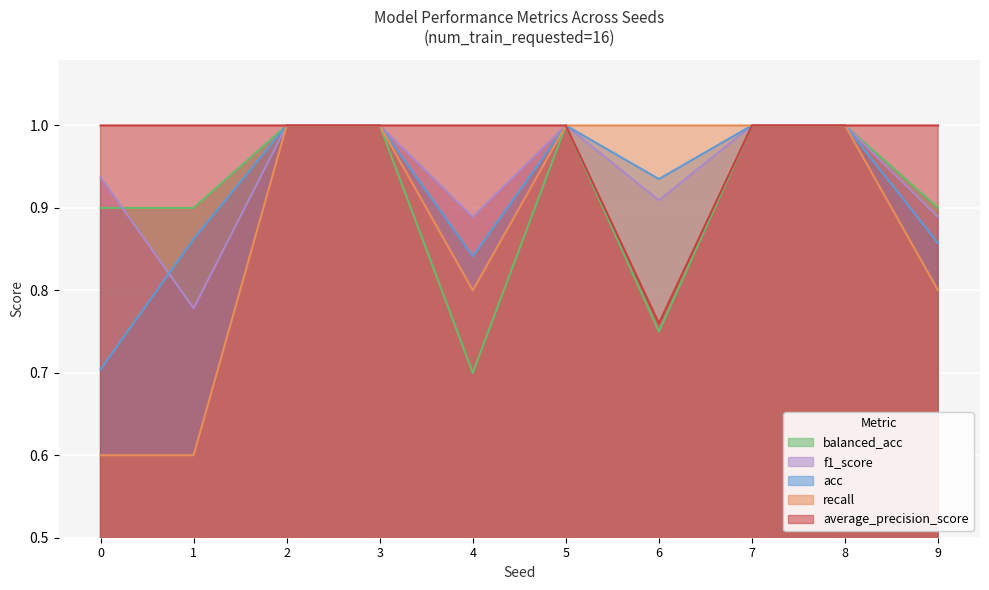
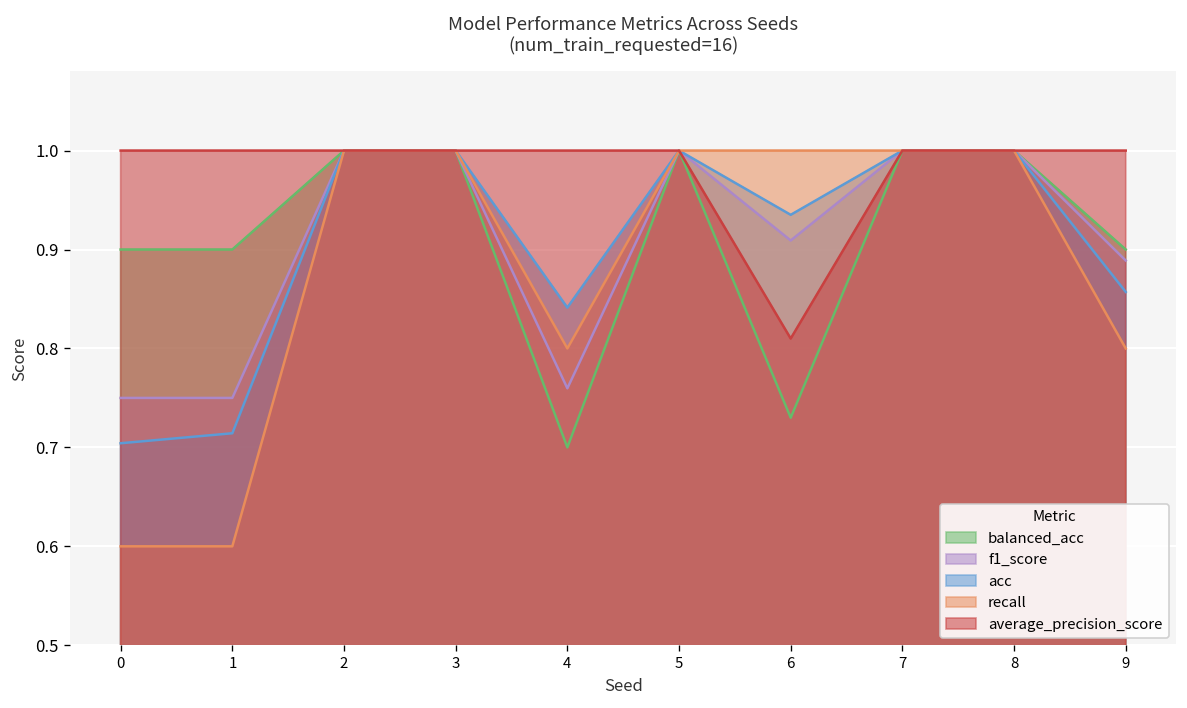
f1_score, 0: 0.94 -> 0.75
f1_score, 1: 0.78 -> 0.75
acc, 1: 0.86 -> 0.71
f1_score, 4: 0.89 -> 0.76
balanced_acc, 6: 0.75 -> 0.73
average_precision_score, 6: 0.76 -> 0.81
